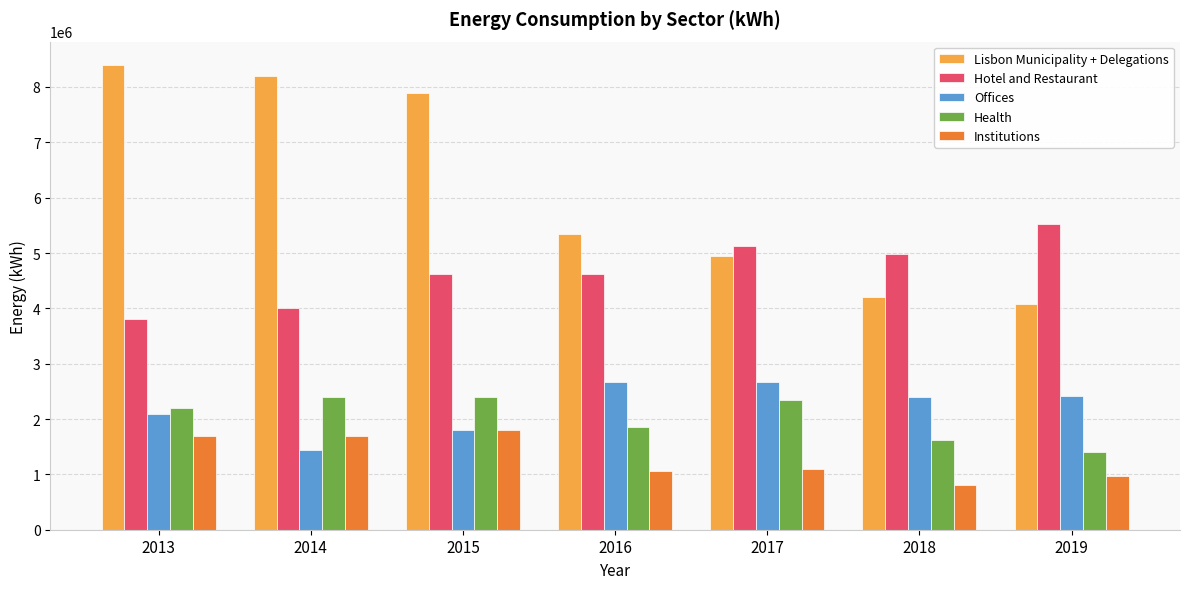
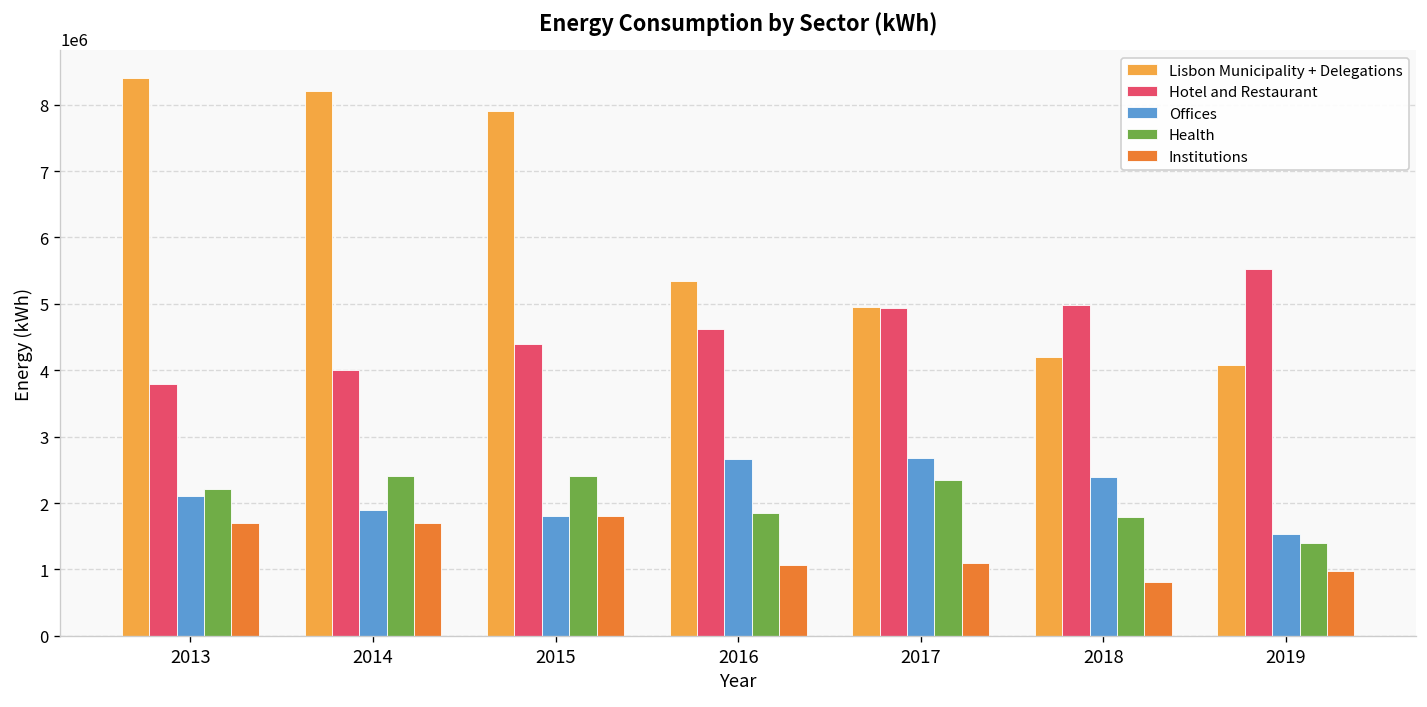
Offices, 2014: 1400000 -> 1900000
Hotel and Restaurant, 2015: 4600000 -> 4400000
Hotel and Restaurant, 2017: 5100000 -> 4900000
Health, 2018: 1600000 -> 1800000
Offices, 2019: 2400000 -> 1500000
